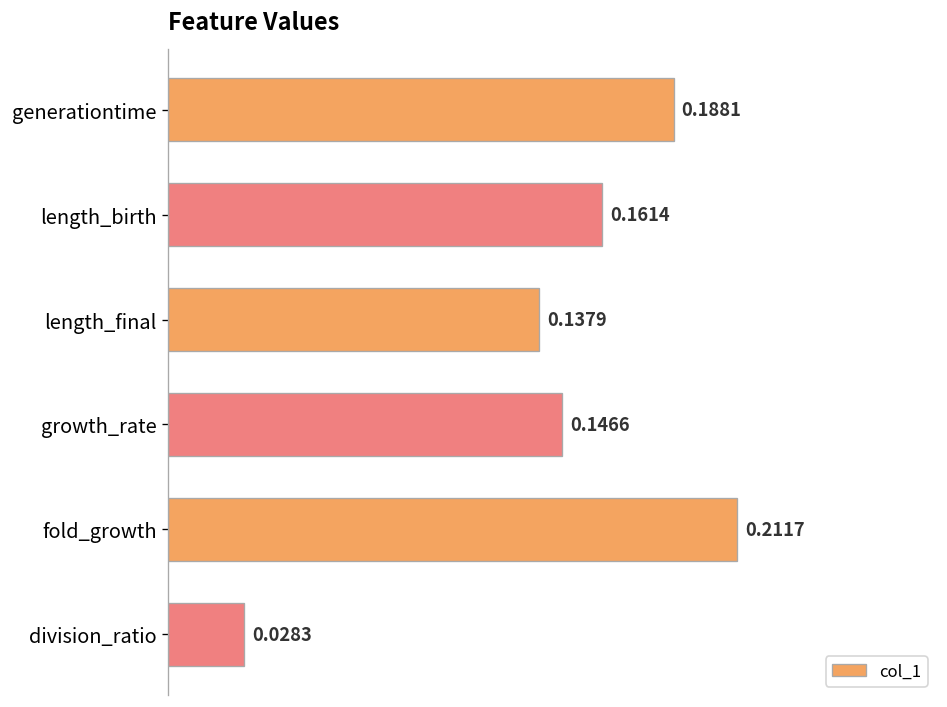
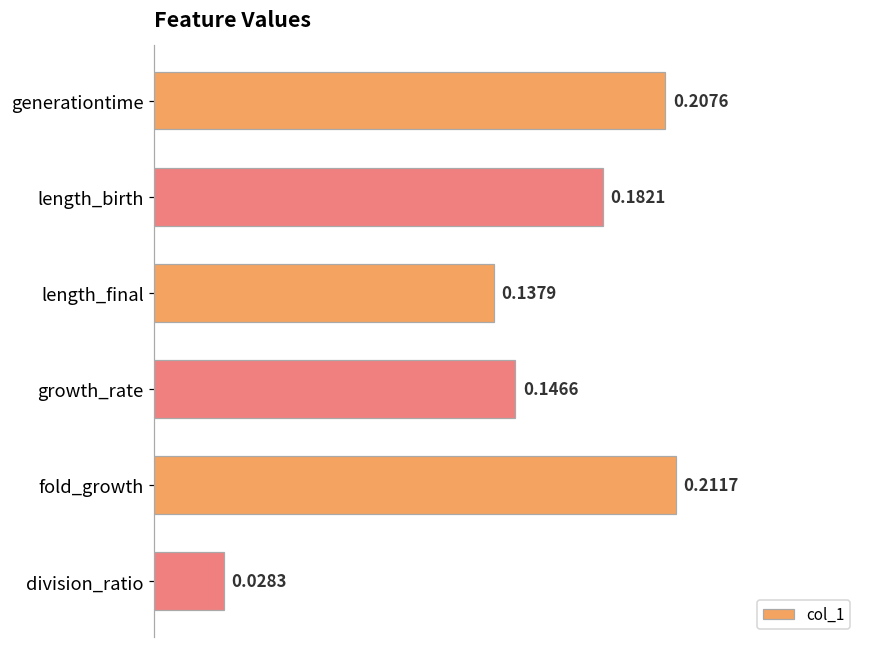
generationtime: 0.1881 -> 0.2076
length_birth: 0.1614 -> 0.1821
